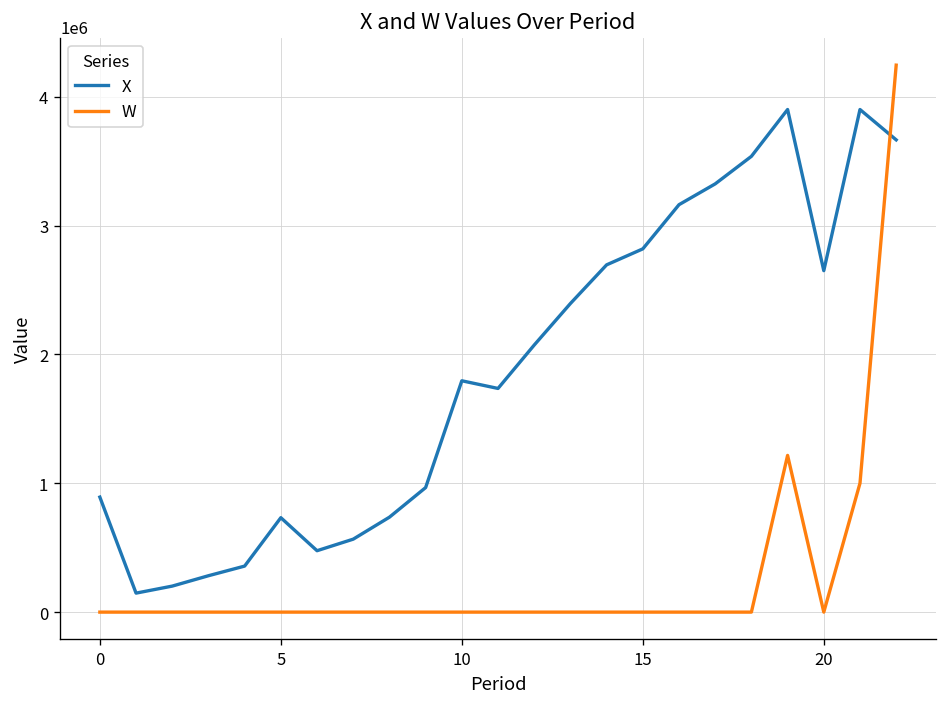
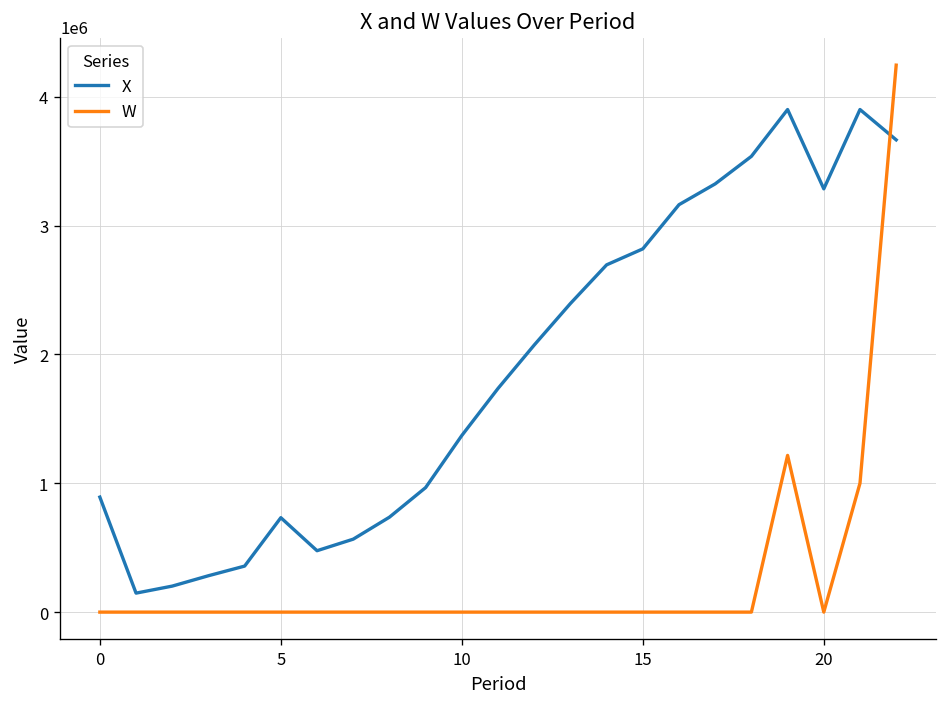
X, 10: 1800000 -> 1370000
X, 20: 2650000 -> 3280000
